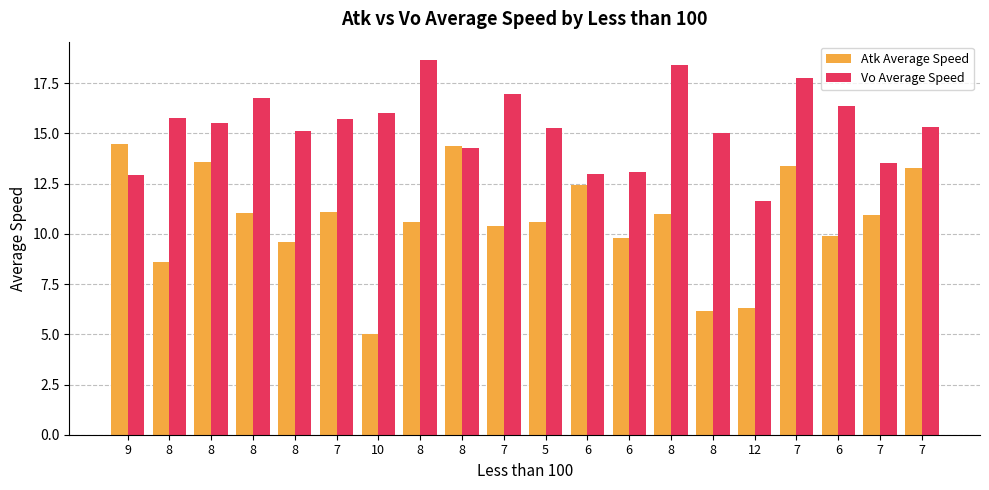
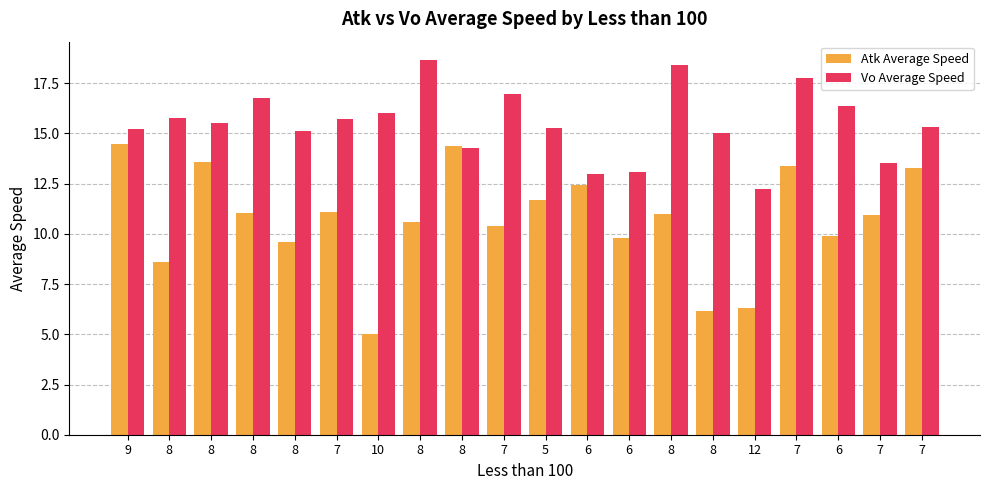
Vo Average Speed, 9: 13.0 -> 15.2
Atk Average Speed, 5: 10.6 -> 11.7
Vo Average Speed, 12: 11.6 -> 12.2
